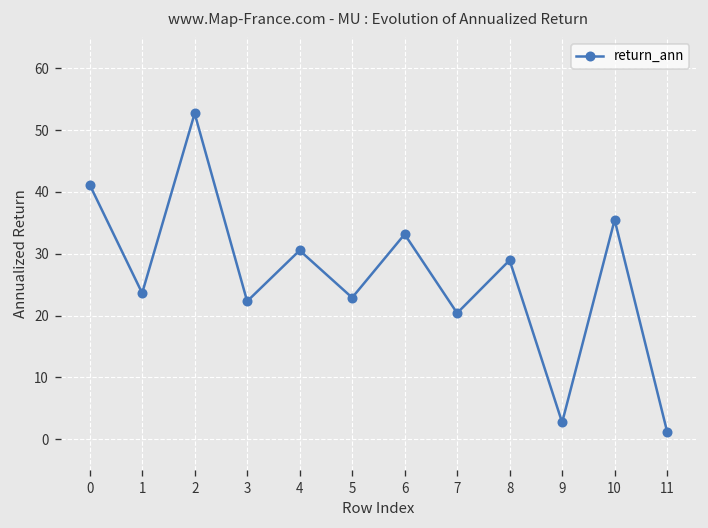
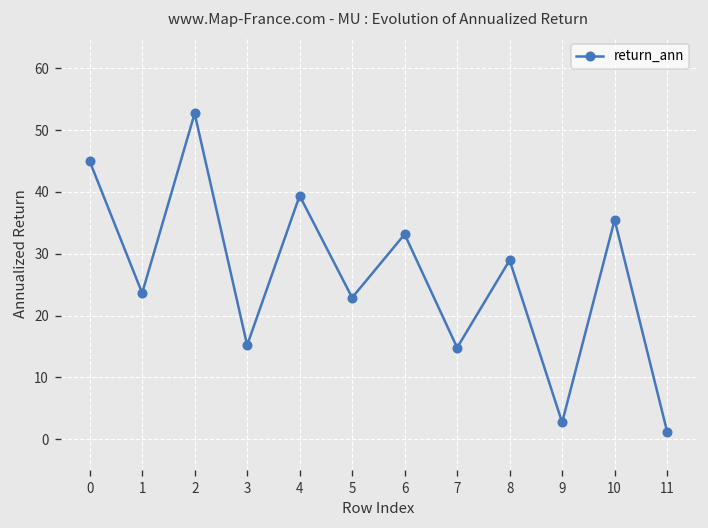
0: 41 -> 45
3: 22 -> 15
4: 31 -> 39
7: 20 -> 15
